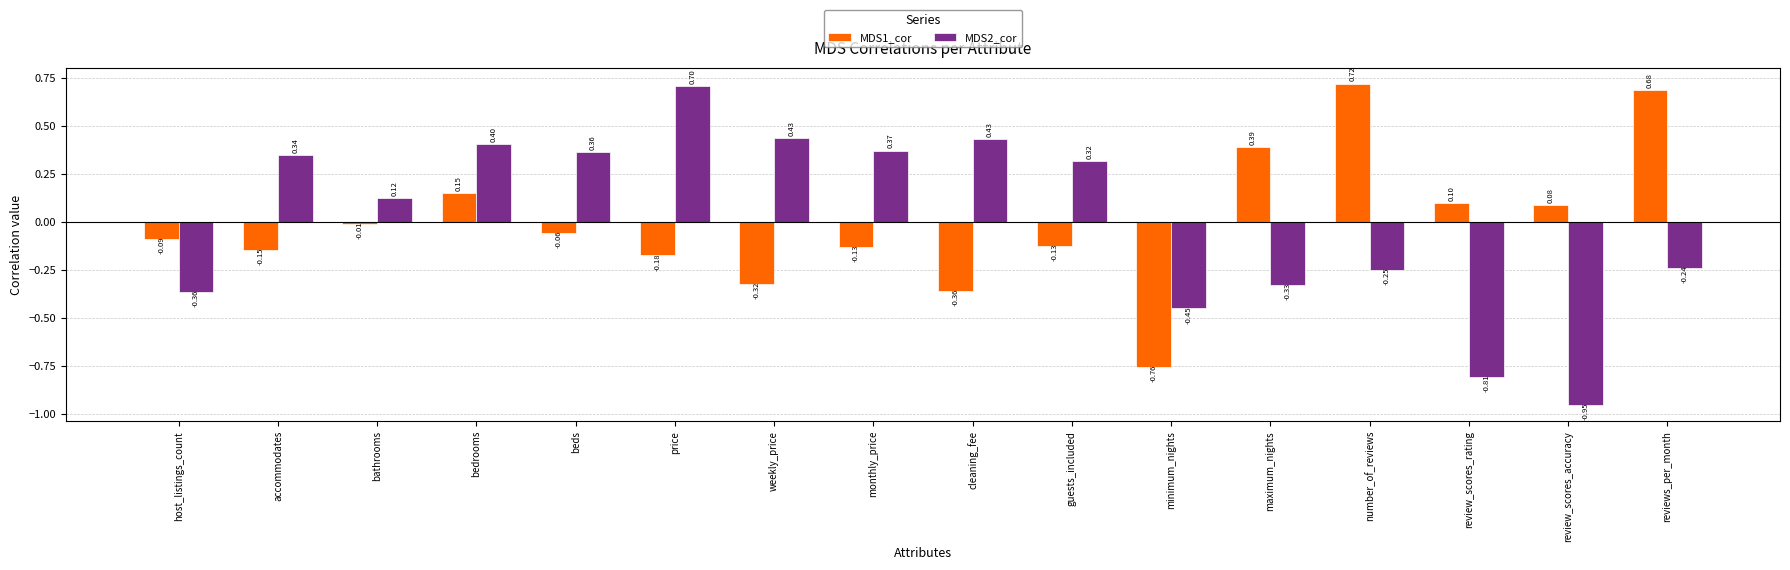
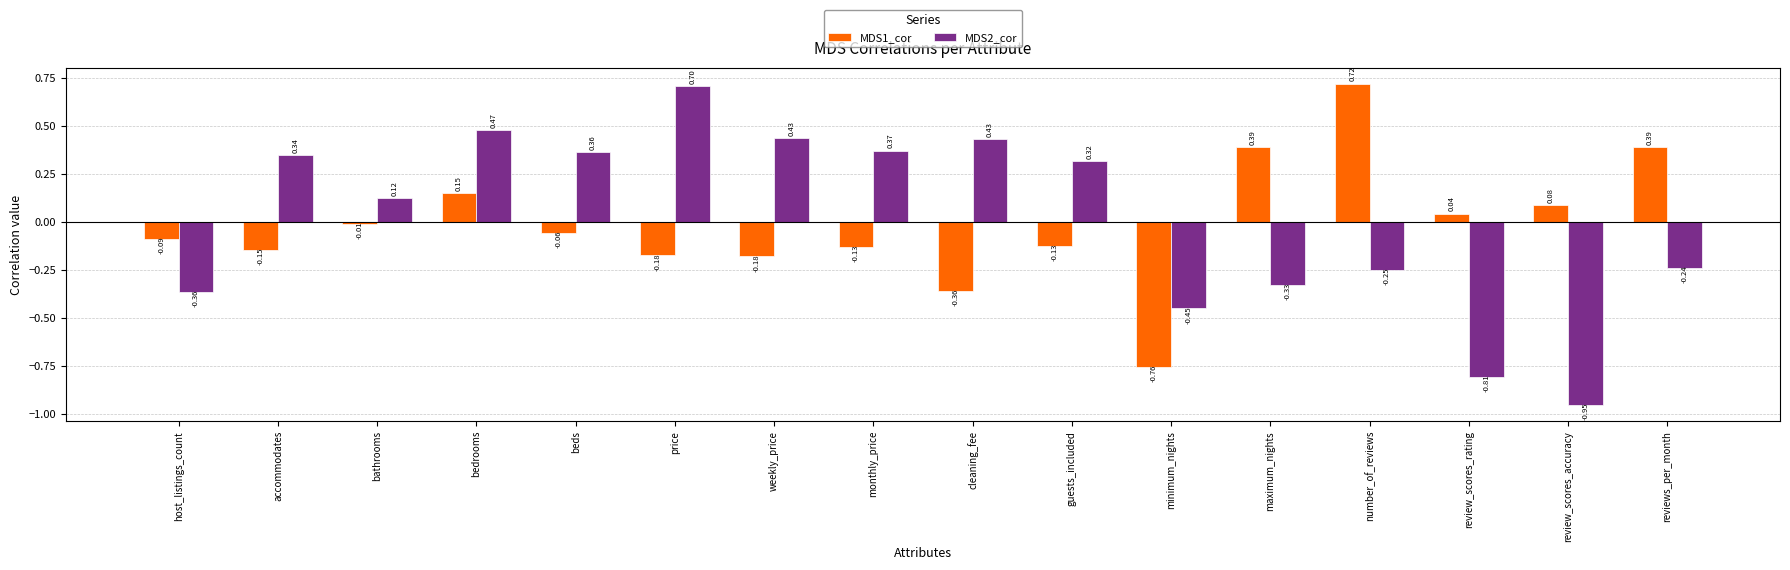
MDS2_cor, bedrooms: 0.40 -> 0.47
MDS1_cor, weekly_price: -0.32 -> -0.18
MDS1_cor, review_scores_rating: 0.10 -> 0.04
MDS1_cor, reviews_per_month: 0.68 -> 0.39
